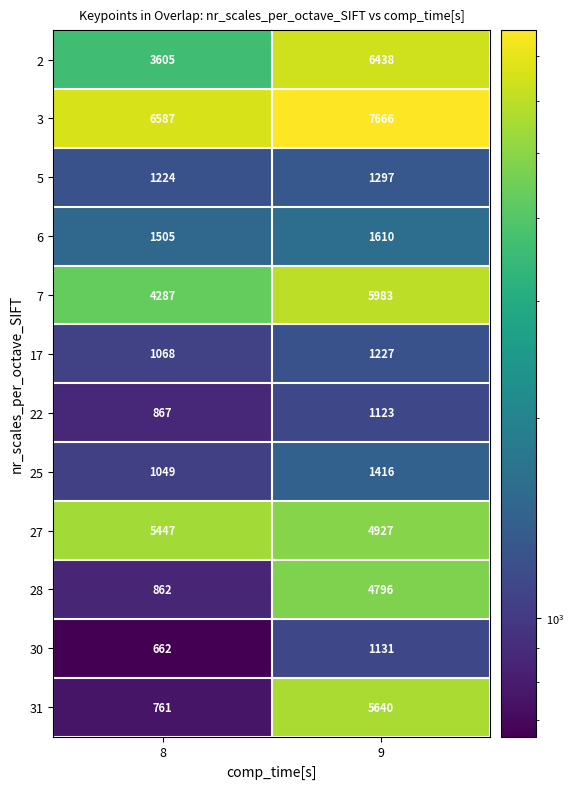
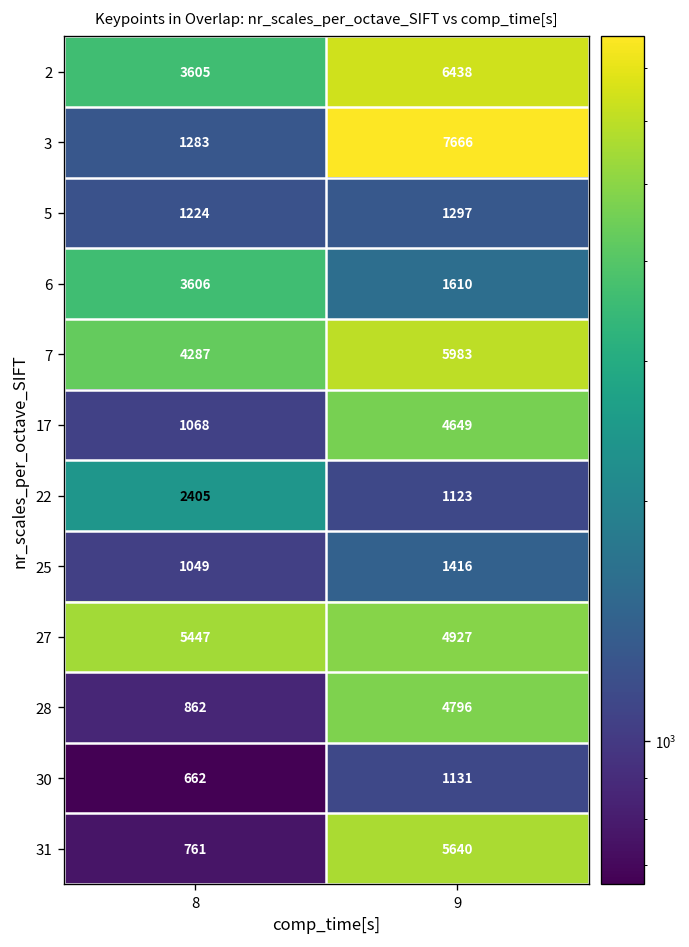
3, 8: 6587 -> 1283
6, 8: 1505 -> 3606
17, 9: 1227 -> 4649
22, 8: 867 -> 2405
